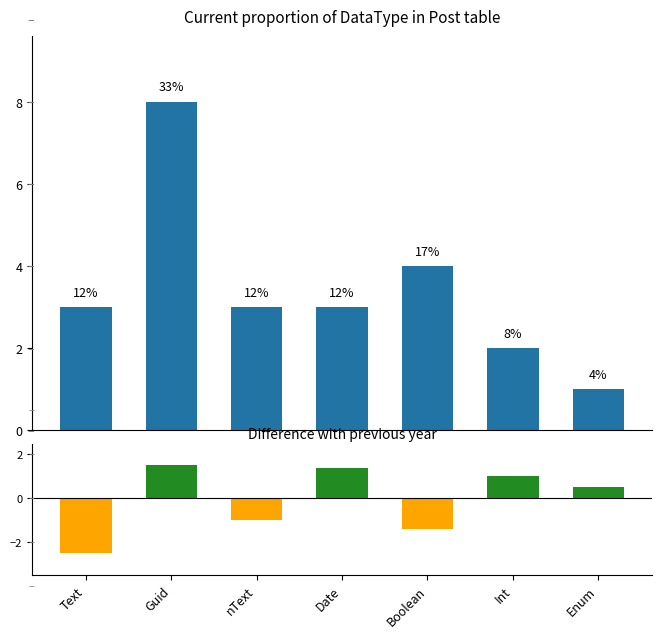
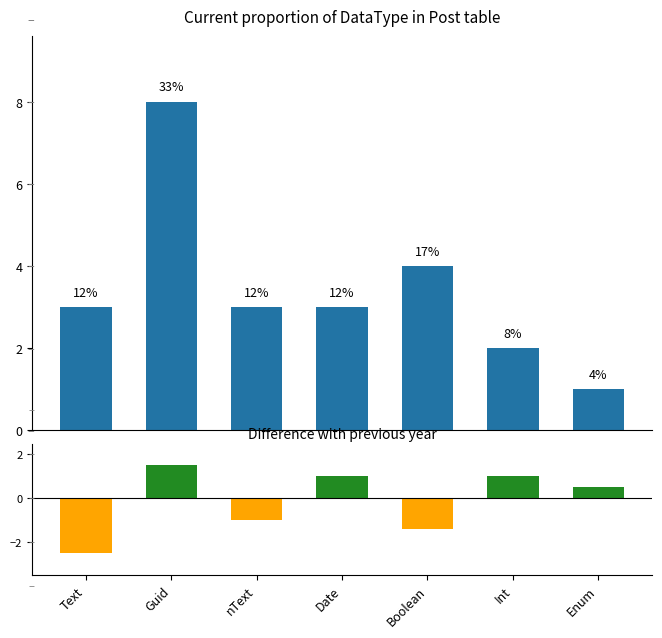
Difference with previous year, Date: 1.4 -> 1.0
